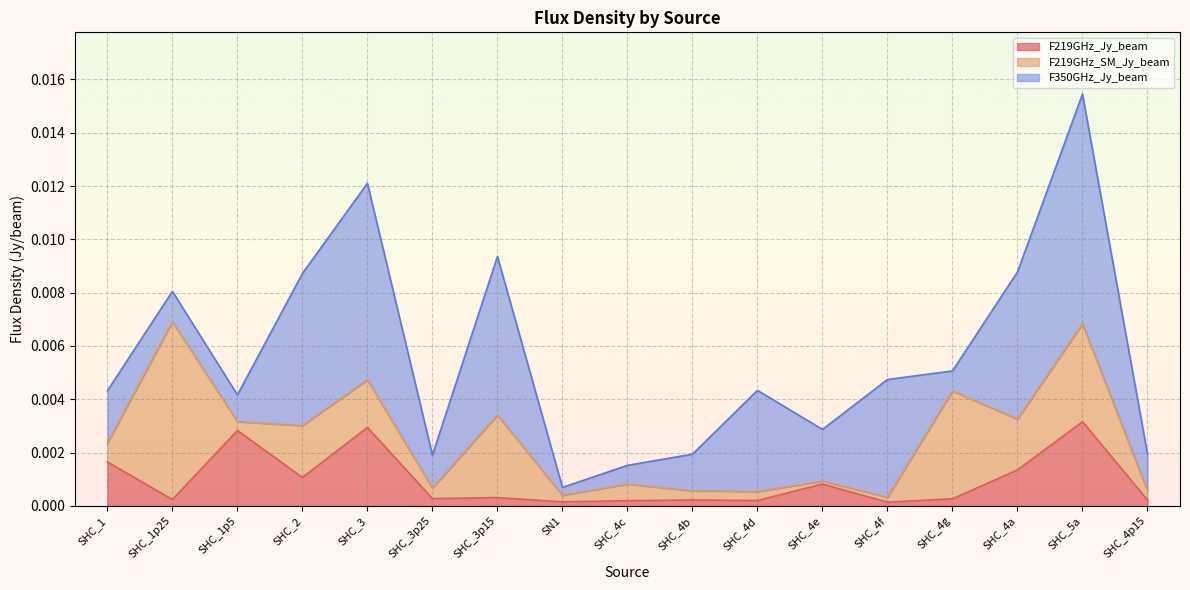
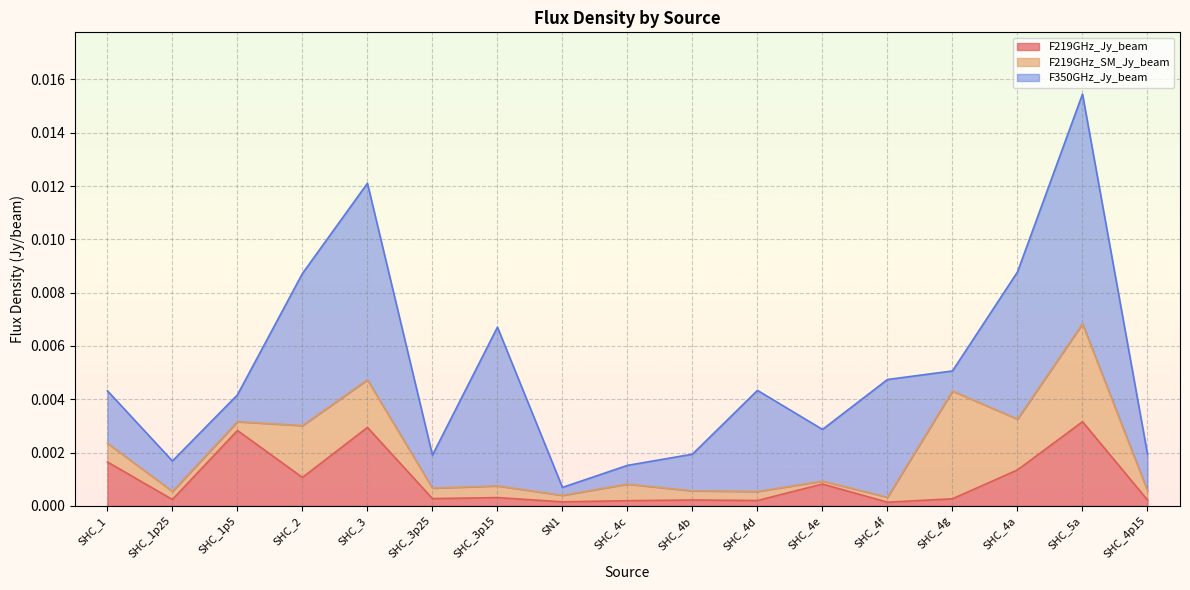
F219GHz_SM_Jy_beam, SHC_1p25: 0.0067 -> 0.0003
F219GHz_SM_Jy_beam, SHC_3p15: 0.0031 -> 0.0004
